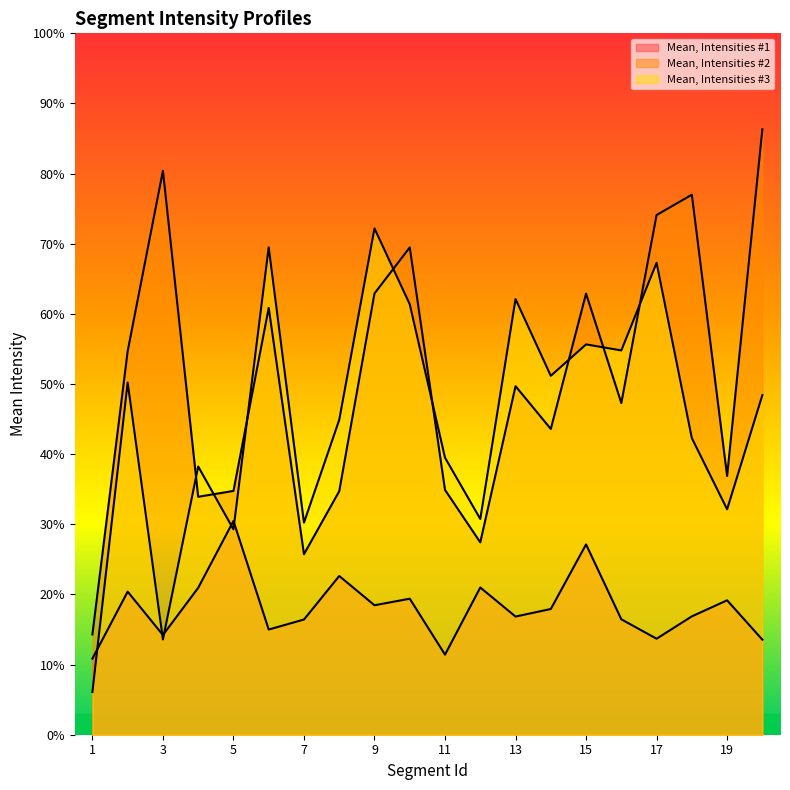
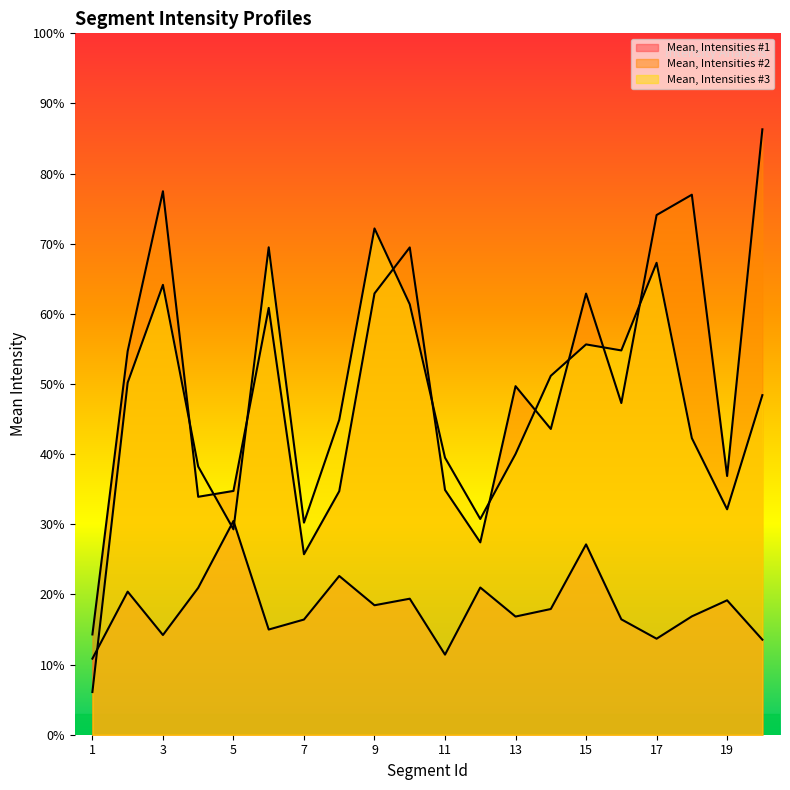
Mean, Intensities #2, 3: 80% -> 77%
Mean, Intensities #3, 3: 14% -> 64%
Mean, Intensities #3, 13: 62% -> 40%
